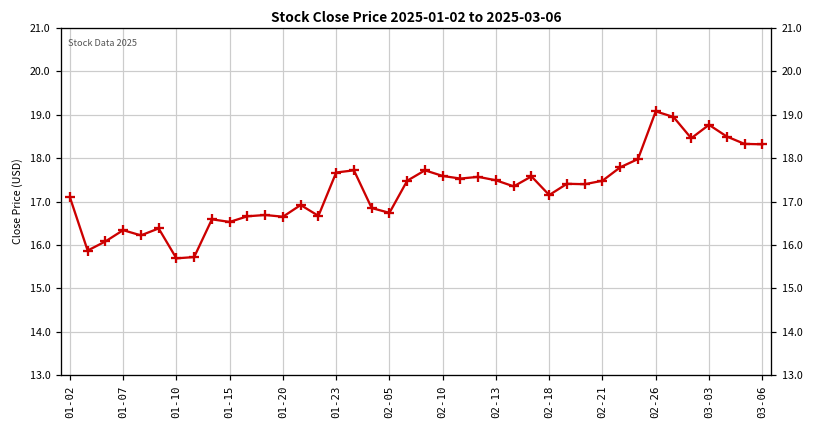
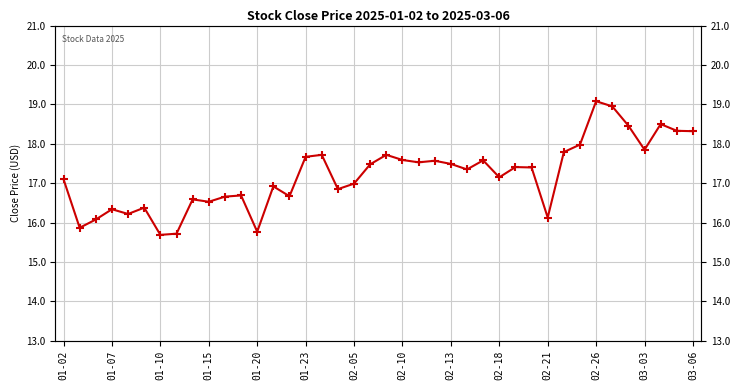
01-20: 16.7 -> 15.8
02-05: 16.7 -> 17.0
02-21: 17.5 -> 16.1
03-03: 18.8 -> 17.9
